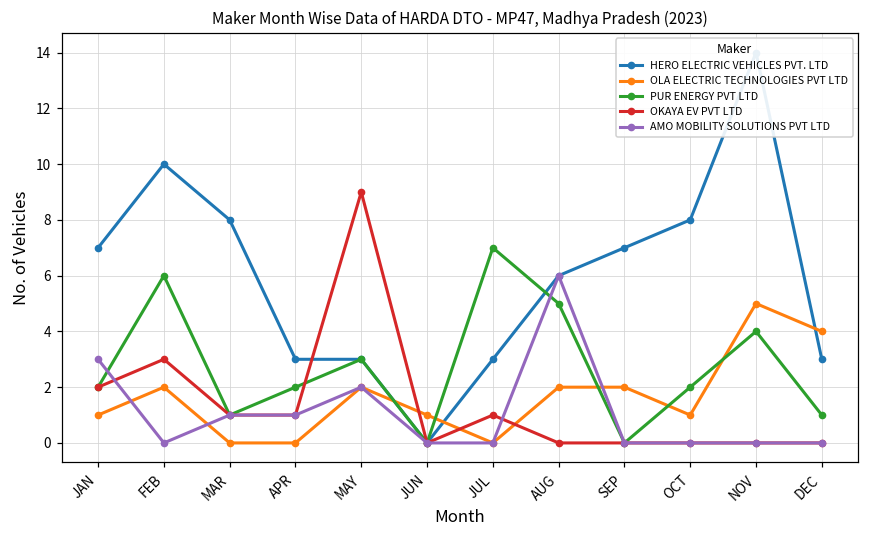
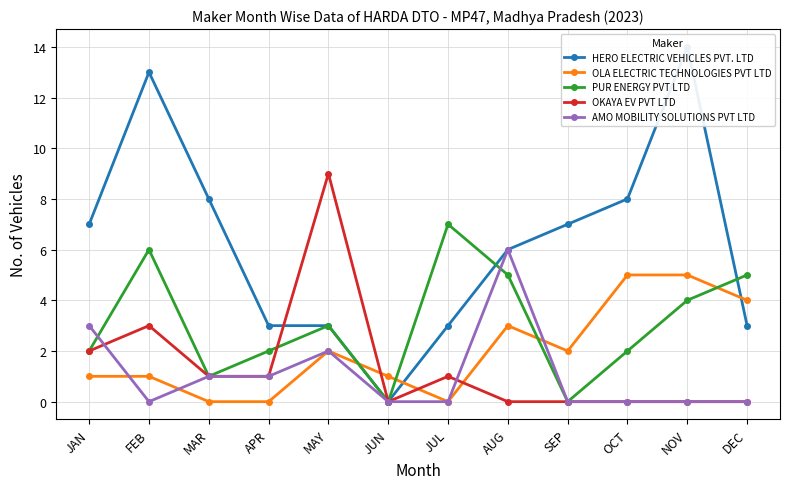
HERO ELECTRIC VEHICLES PVT. LTD, FEB: 10 -> 13
OLA ELECTRIC TECHNOLOGIES PVT LTD, FEB: 2 -> 1
OLA ELECTRIC TECHNOLOGIES PVT LTD, AUG: 2 -> 3
OLA ELECTRIC TECHNOLOGIES PVT LTD, OCT: 1 -> 5
PUR ENERGY PVT LTD, DEC: 1 -> 5
